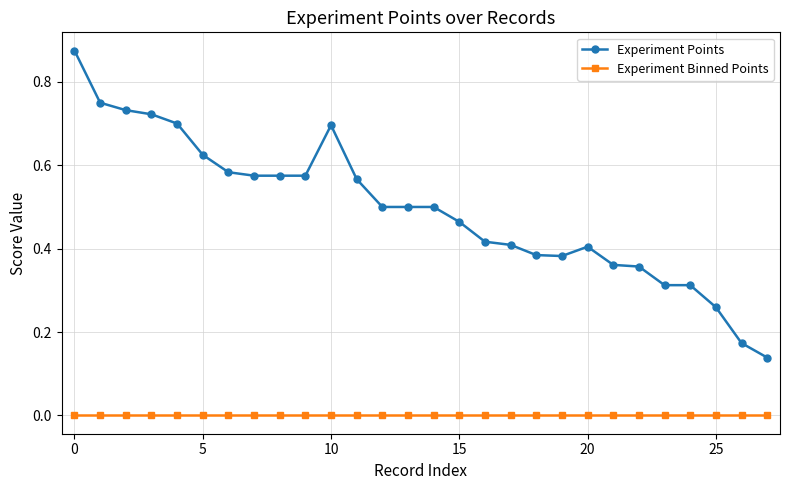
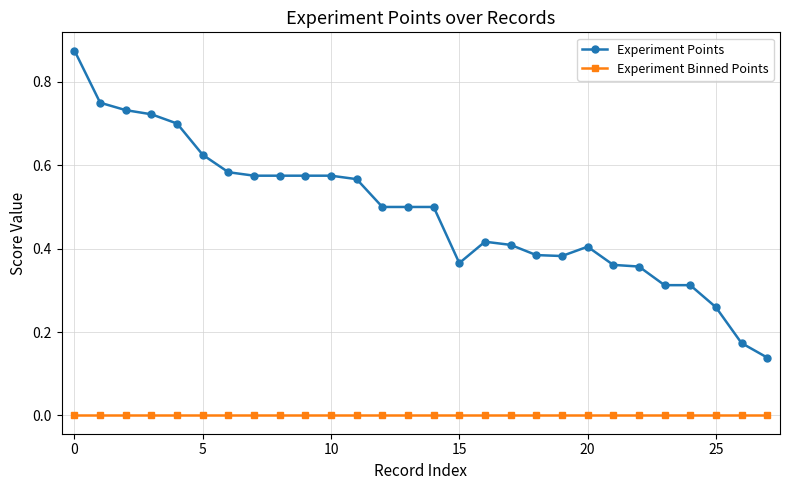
Experiment Points, 10: 0.70 -> 0.58
Experiment Points, 15: 0.46 -> 0.37
